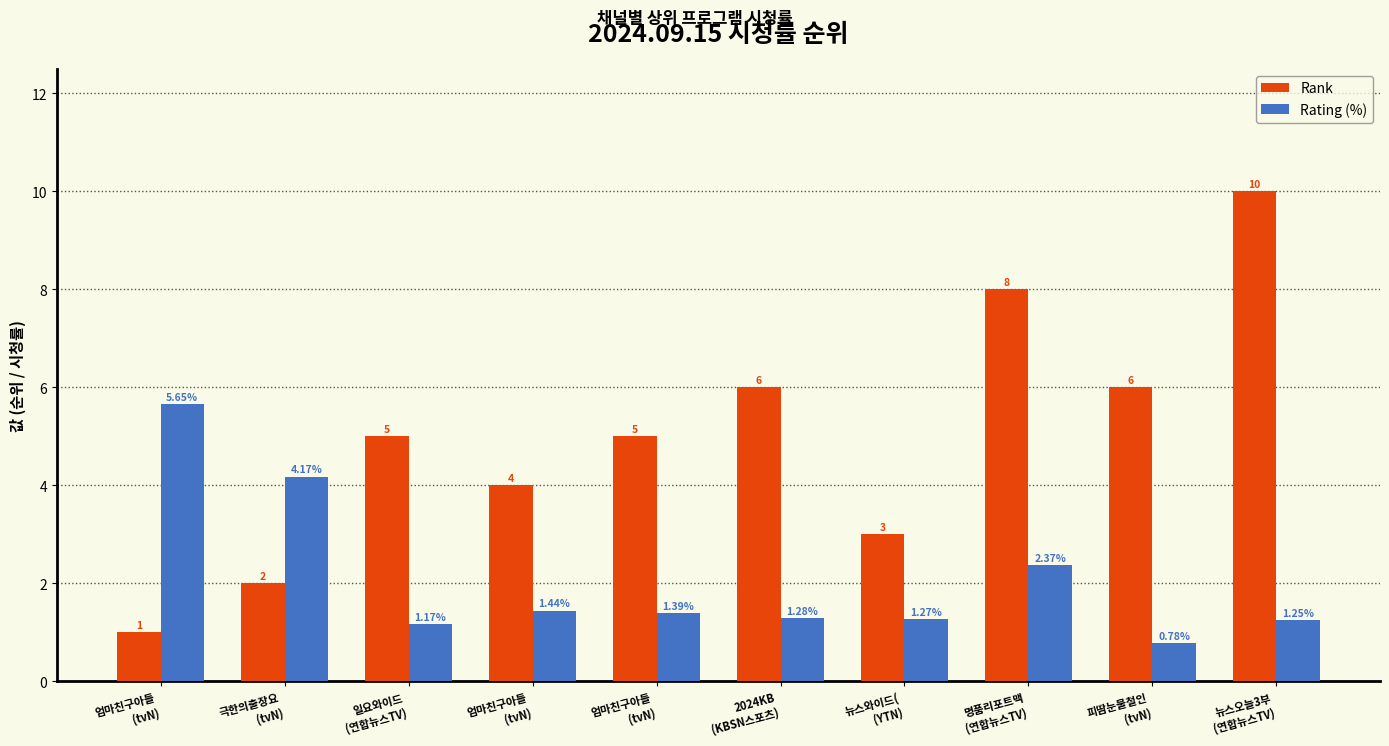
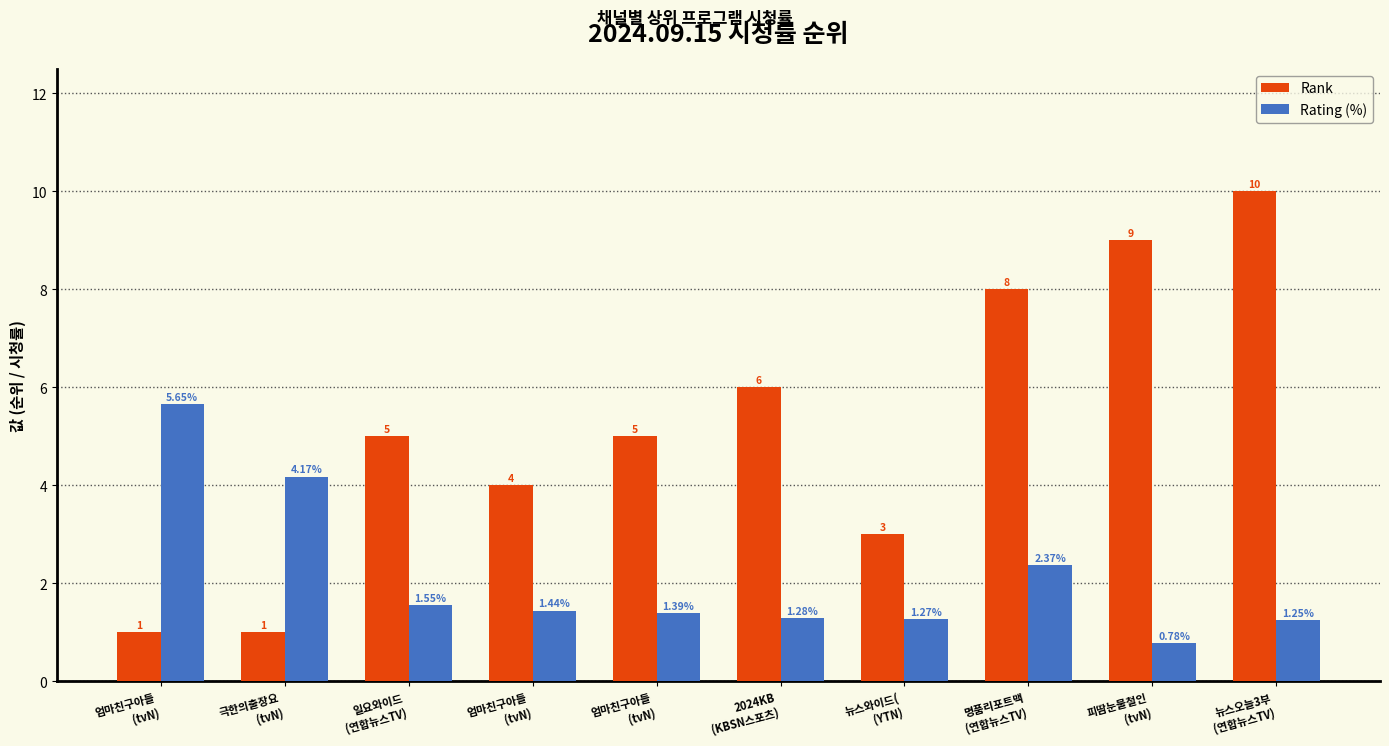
Rank, 극한의출장요 (tvN): 2 -> 1
Rating (%), 일요와이드 (연합뉴스TV): 1.17% -> 1.55%
Rank, 피땀눈물철인 (tvN): 6 -> 9
